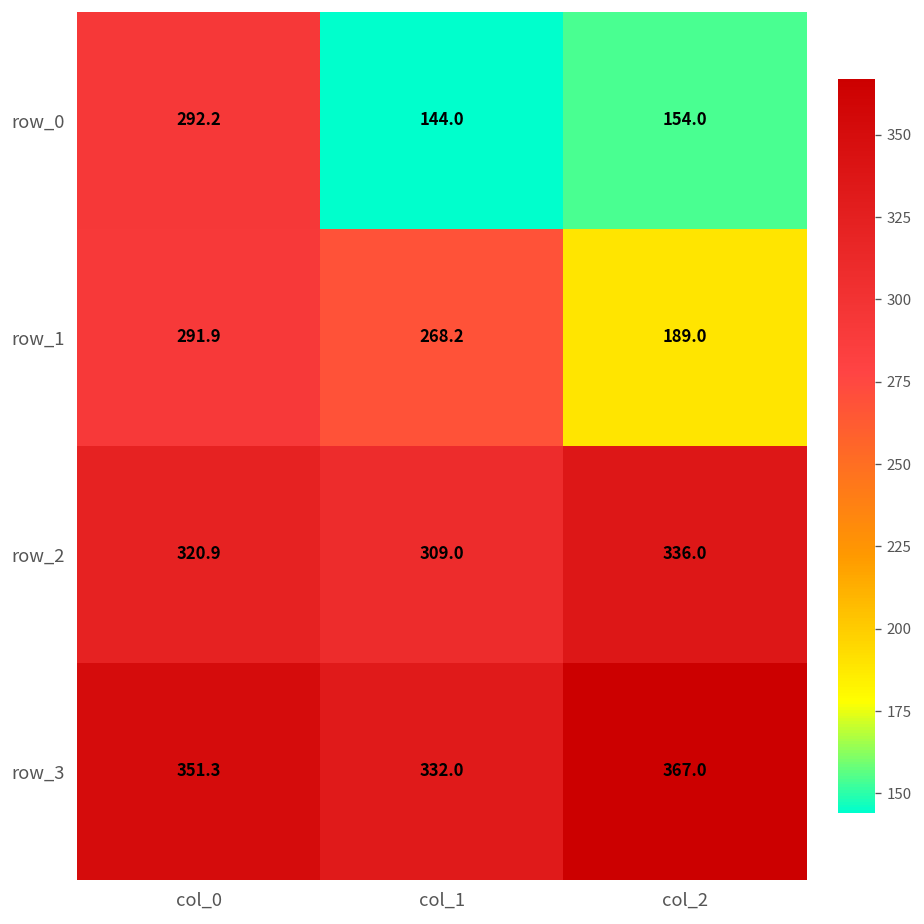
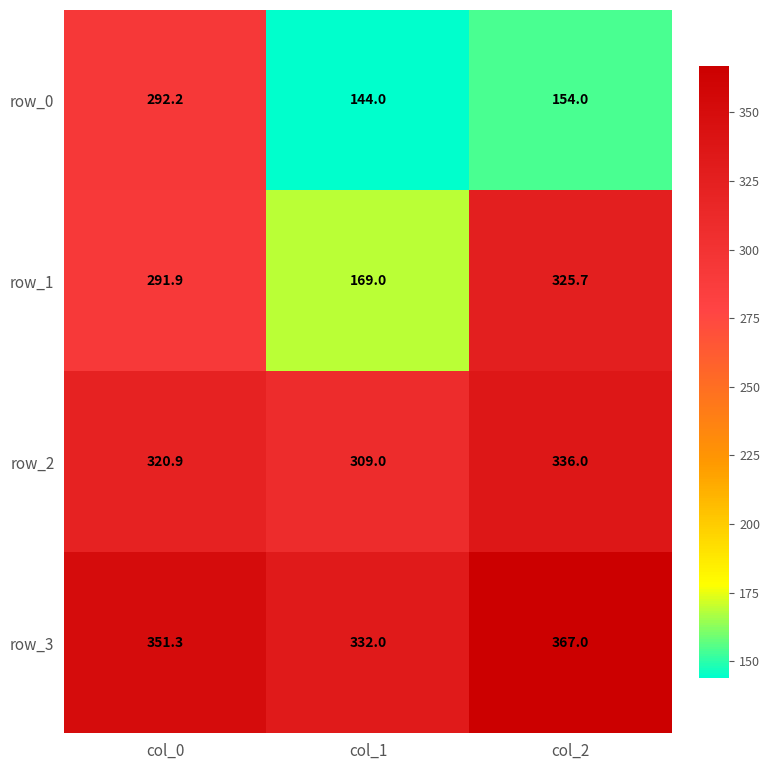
row_1, col_1: 268.2 -> 169.0
row_1, col_2: 189.0 -> 325.7
